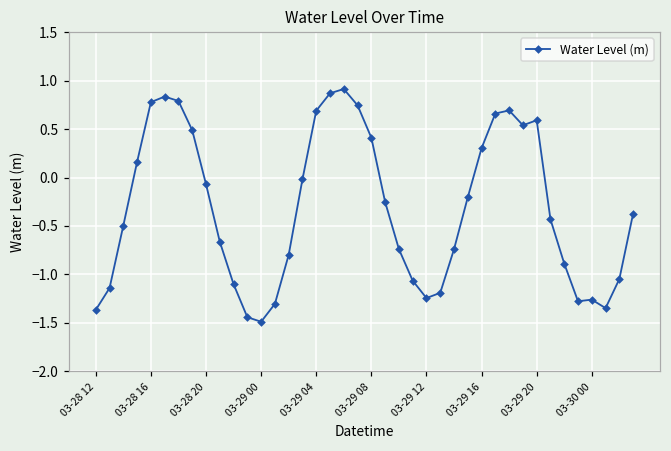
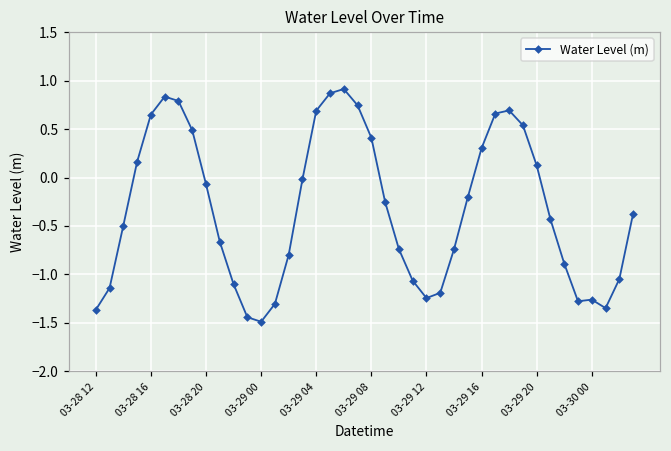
03-28 16: 0.8 -> 0.7
03-29 20: 0.6 -> 0.1
